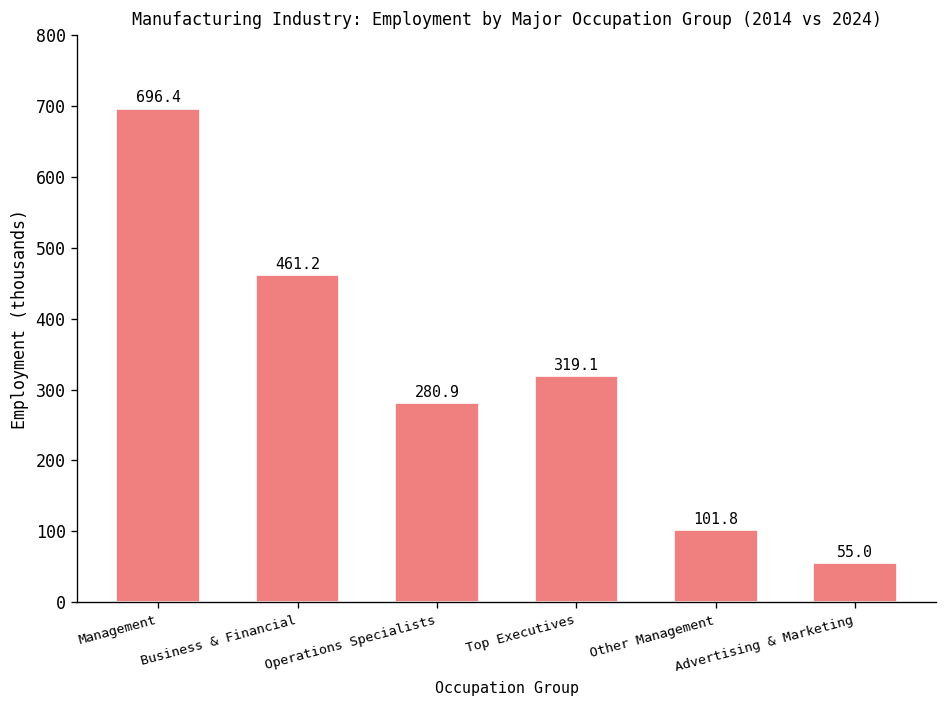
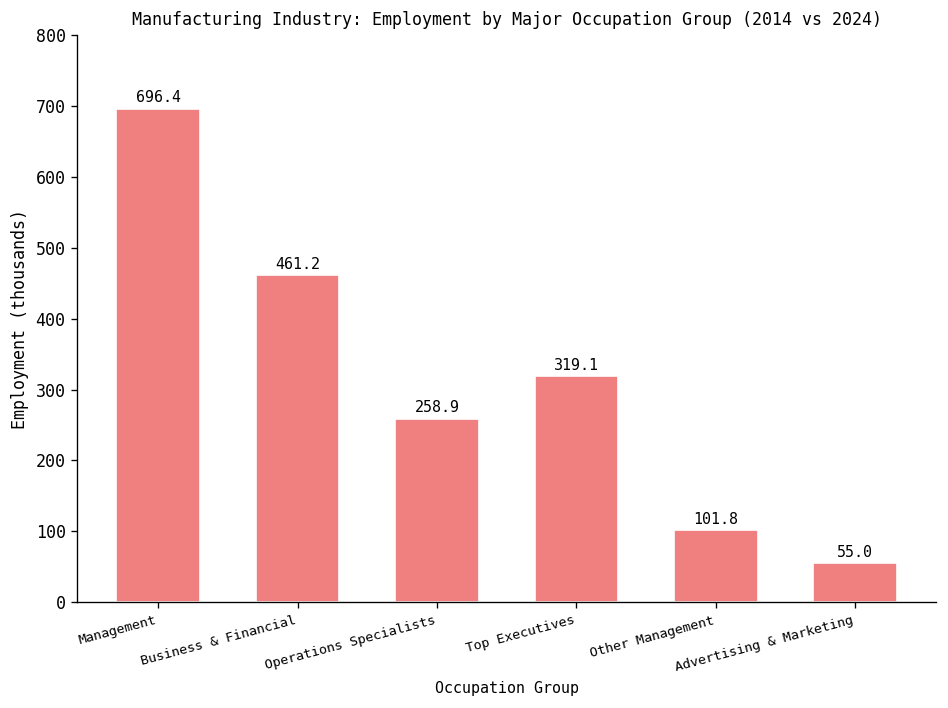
Operations Specialists: 280.9 -> 258.9
